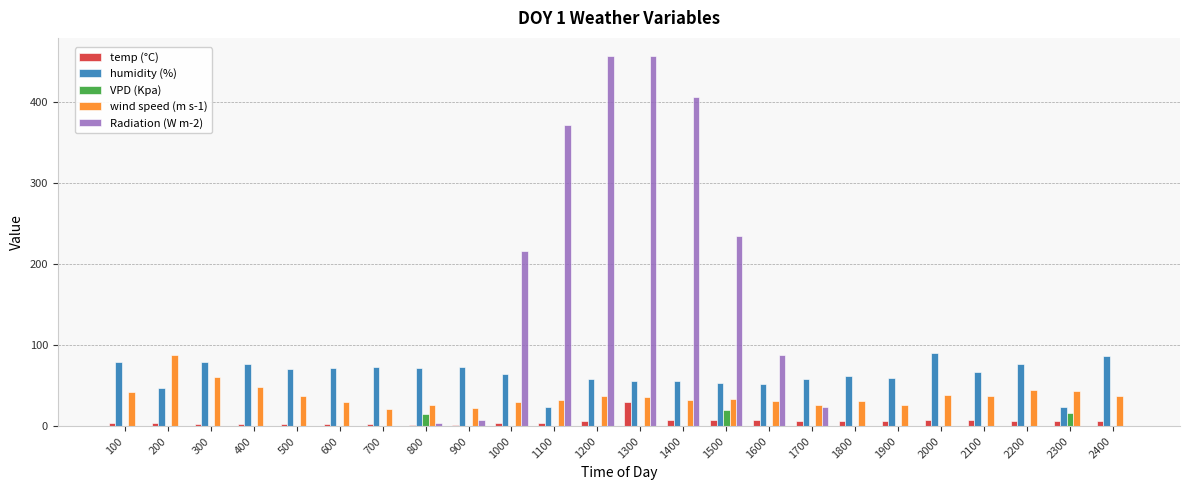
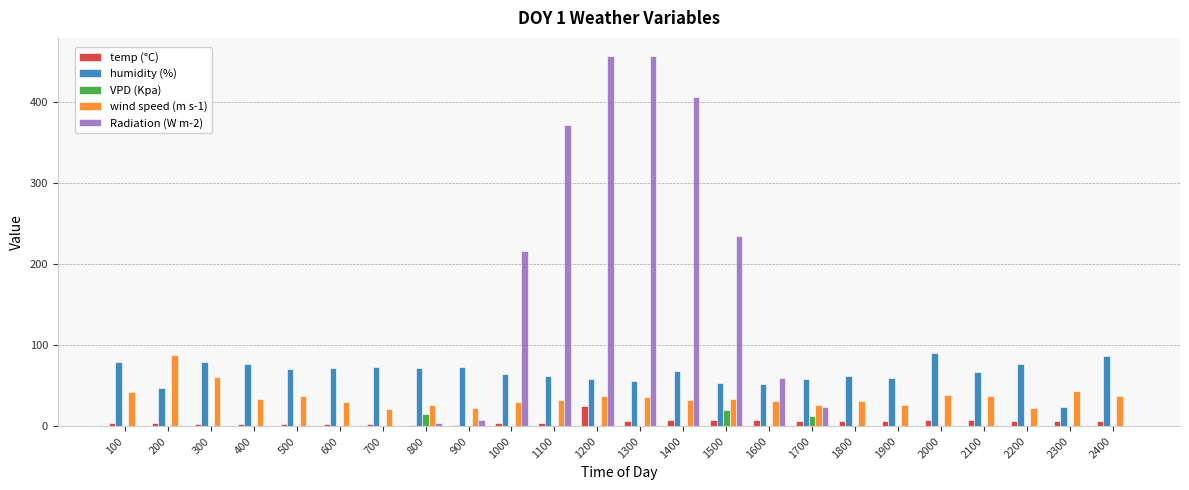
wind speed (m s-1), 400: 50 -> 30
humidity (%), 1100: 20 -> 60
temp (°C), 1200: 10 -> 30
temp (°C), 1300: 30 -> 10
humidity (%), 1400: 60 -> 70
Radiation (W m-2), 1600: 90 -> 60
VPD (Kpa), 1700: 0 -> 10
wind speed (m s-1), 2200: 40 -> 20
VPD (Kpa), 2300: 20 -> 0
